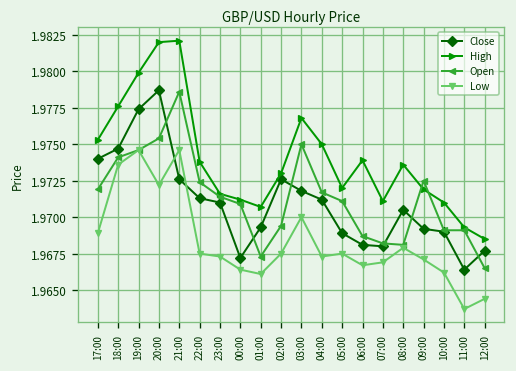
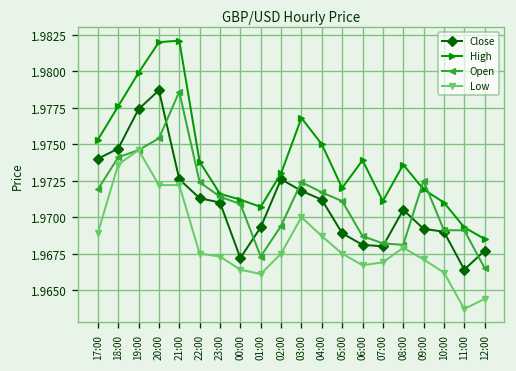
Low, 21:00: 1.9746 -> 1.9722
Open, 03:00: 1.9750 -> 1.9724
Low, 04:00: 1.9673 -> 1.9687
